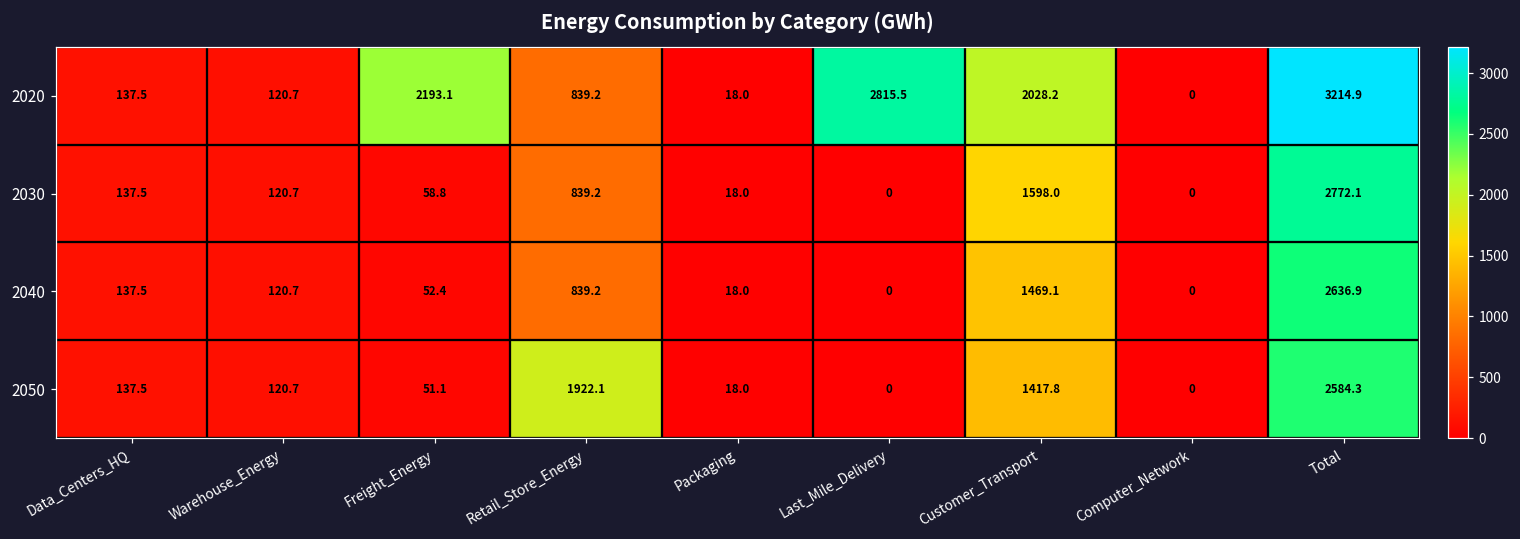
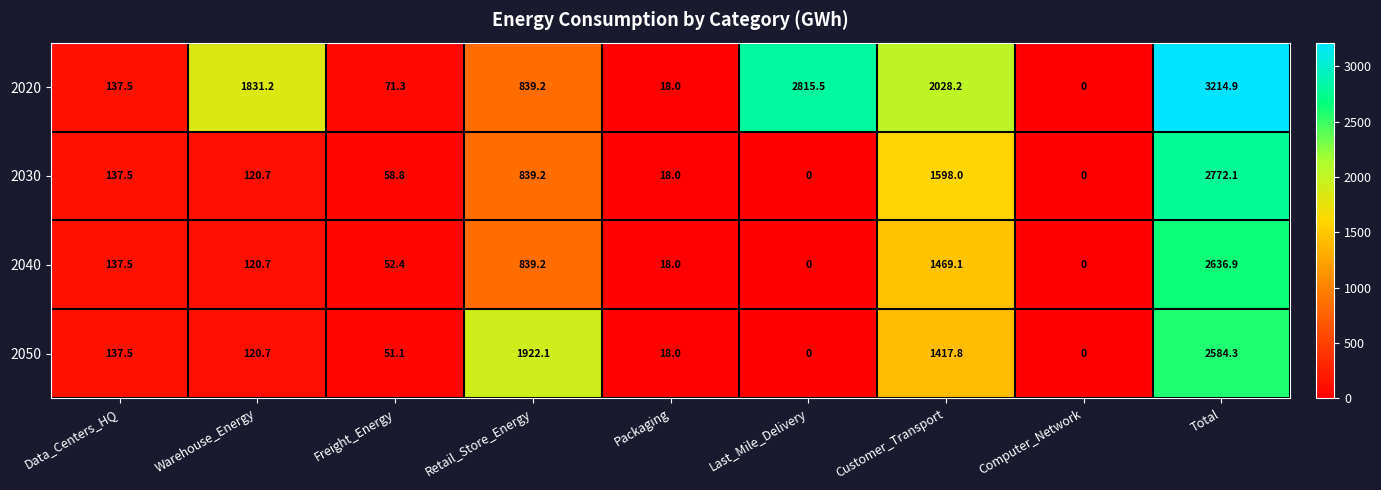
2020, Warehouse_Energy: 120.7 -> 1831.2
2020, Freight_Energy: 2193.1 -> 71.3
